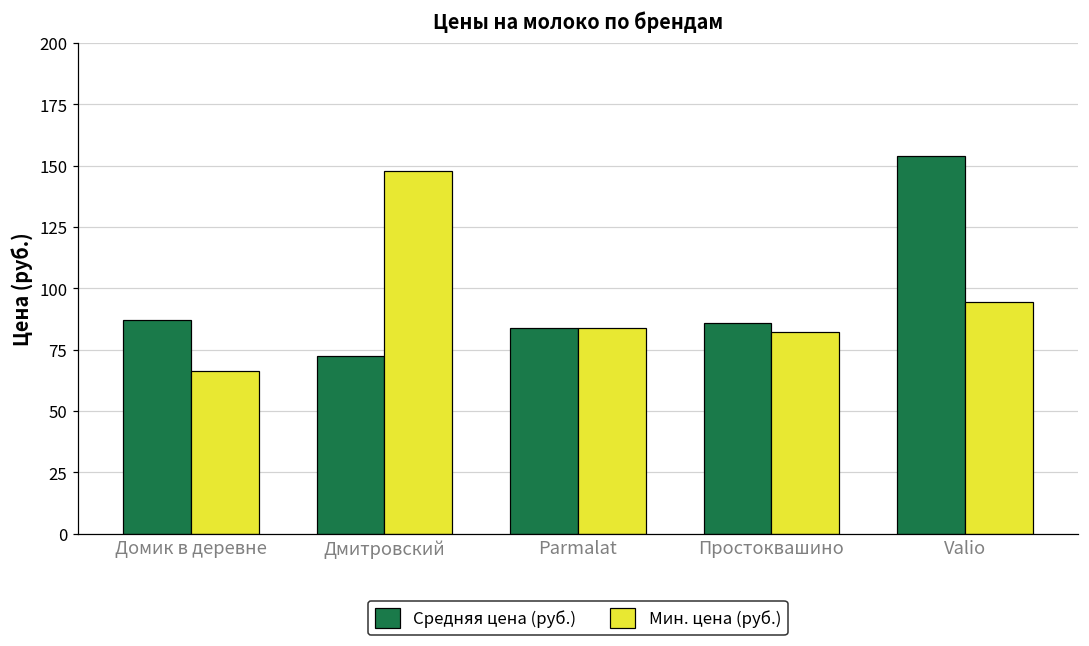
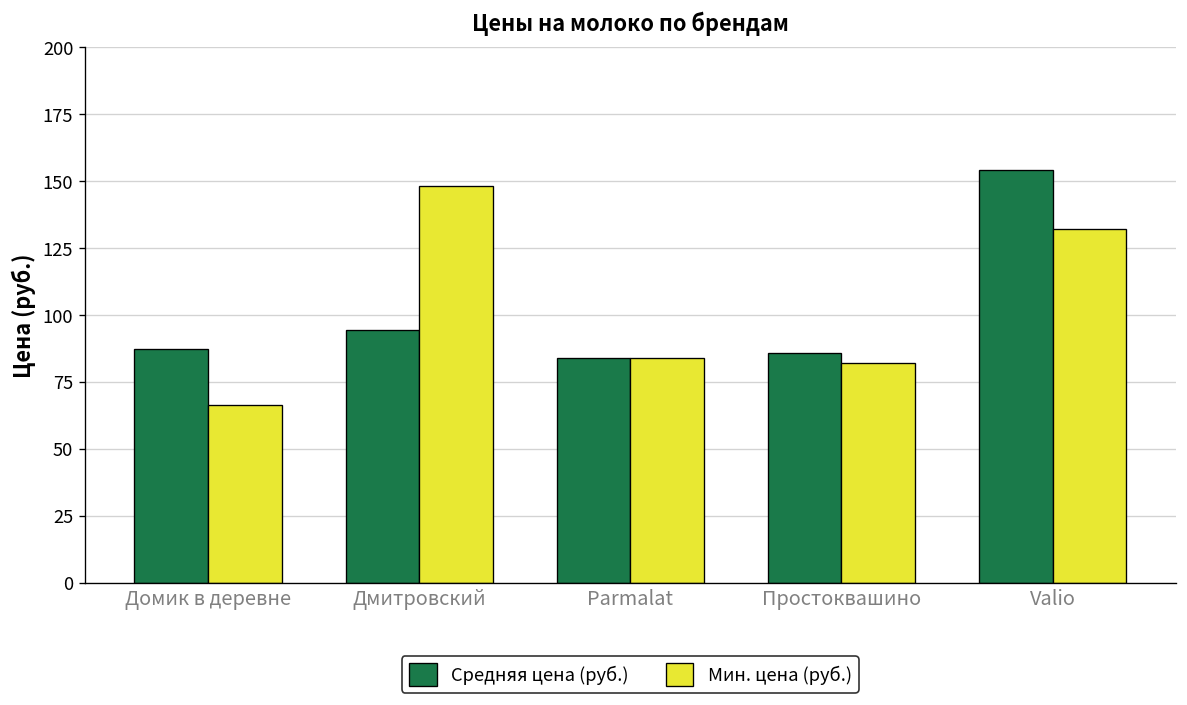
Средняя цена (руб.), Дмитровский: 72 -> 94
Мин. цена (руб.), Valio: 94 -> 132
